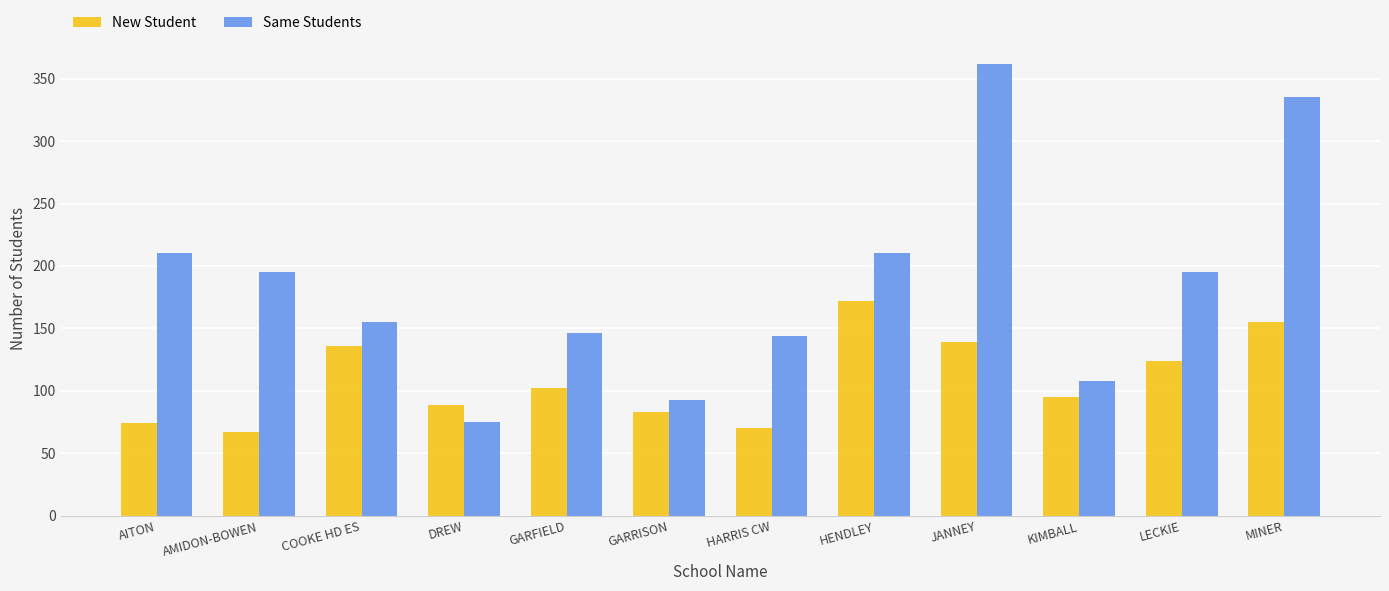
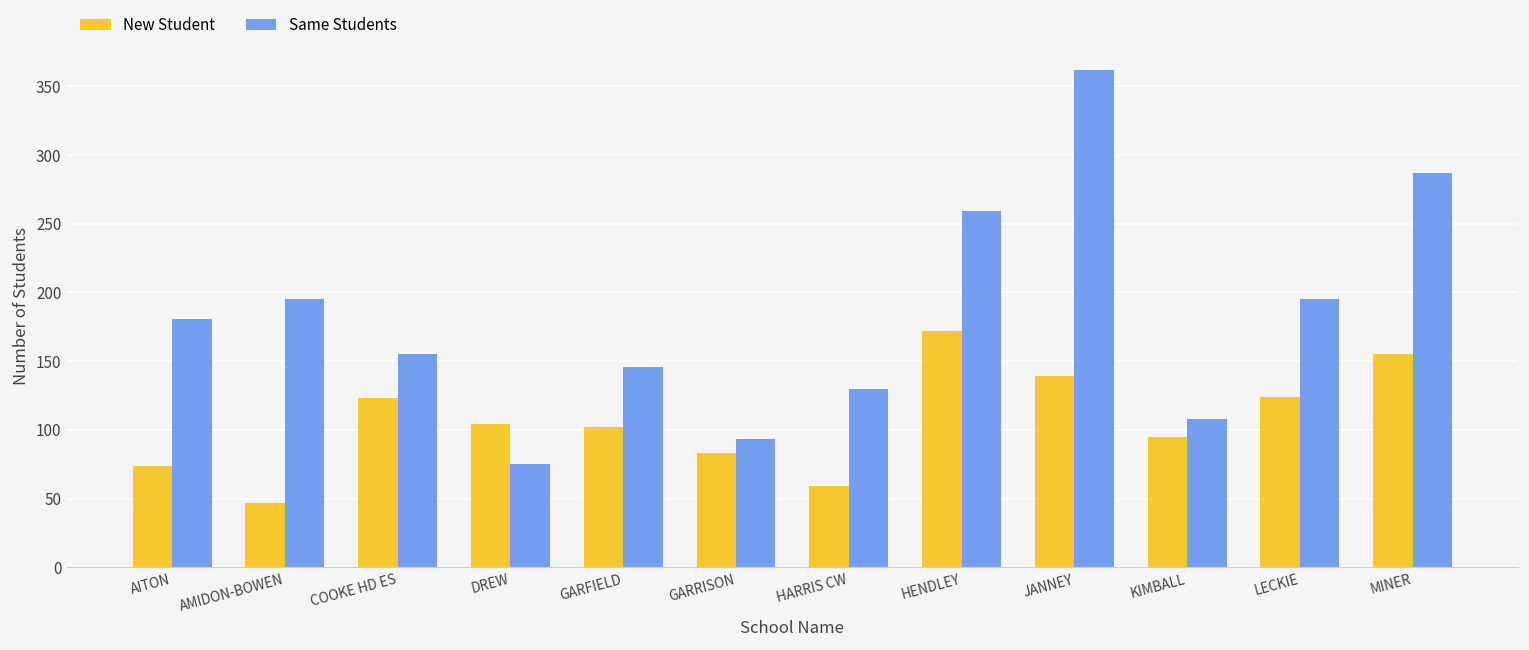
Same Students, AITON: 210 -> 181
New Student, AMIDON-BOWEN: 67 -> 47
New Student, COOKE HD ES: 136 -> 123
New Student, DREW: 89 -> 104
New Student, HARRIS CW: 70 -> 59
Same Students, HARRIS CW: 144 -> 130
Same Students, HENDLEY: 210 -> 259
Same Students, MINER: 335 -> 287
